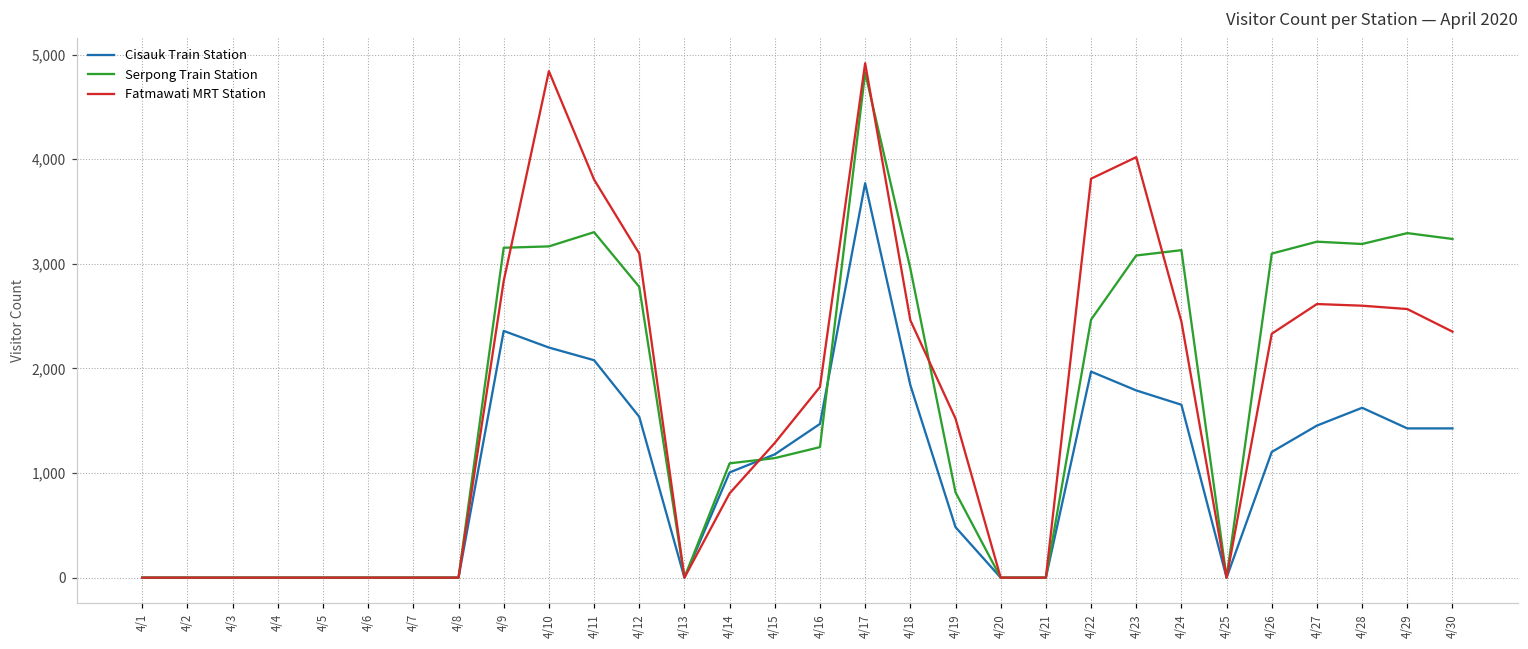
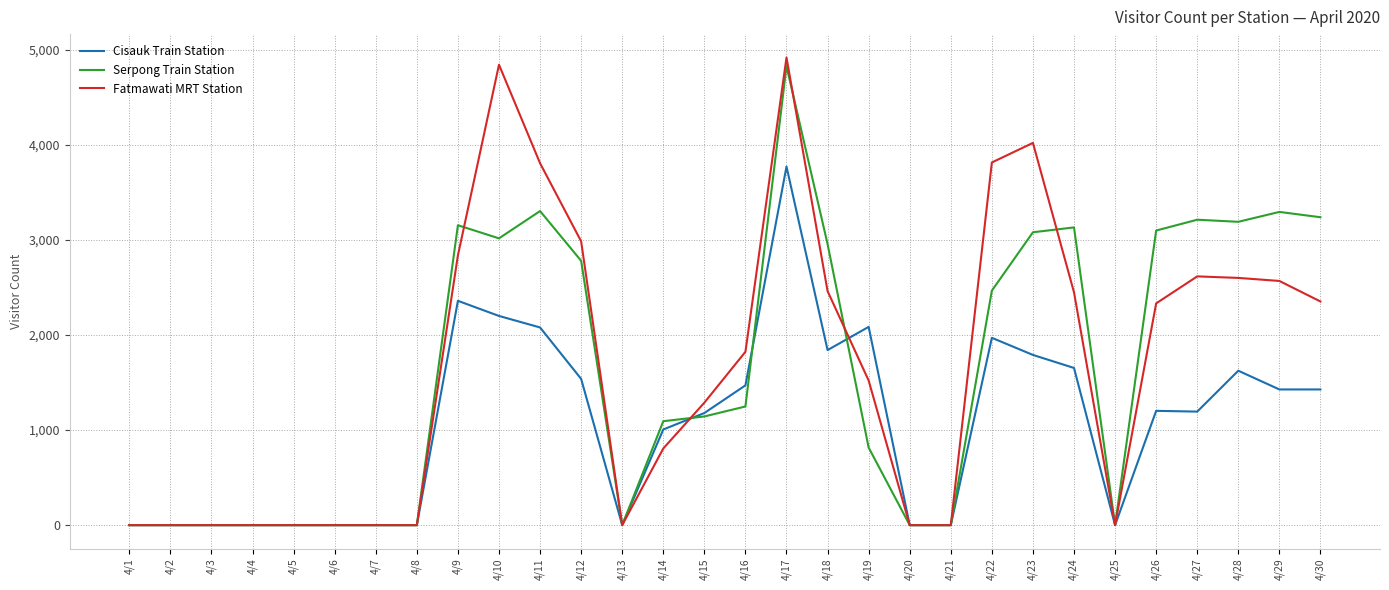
Serpong Train Station, 4/10: 3,200 -> 3,000
Fatmawati MRT Station, 4/12: 3,100 -> 3,000
Cisauk Train Station, 4/19: 500 -> 2,100
Cisauk Train Station, 4/27: 1,500 -> 1,200
